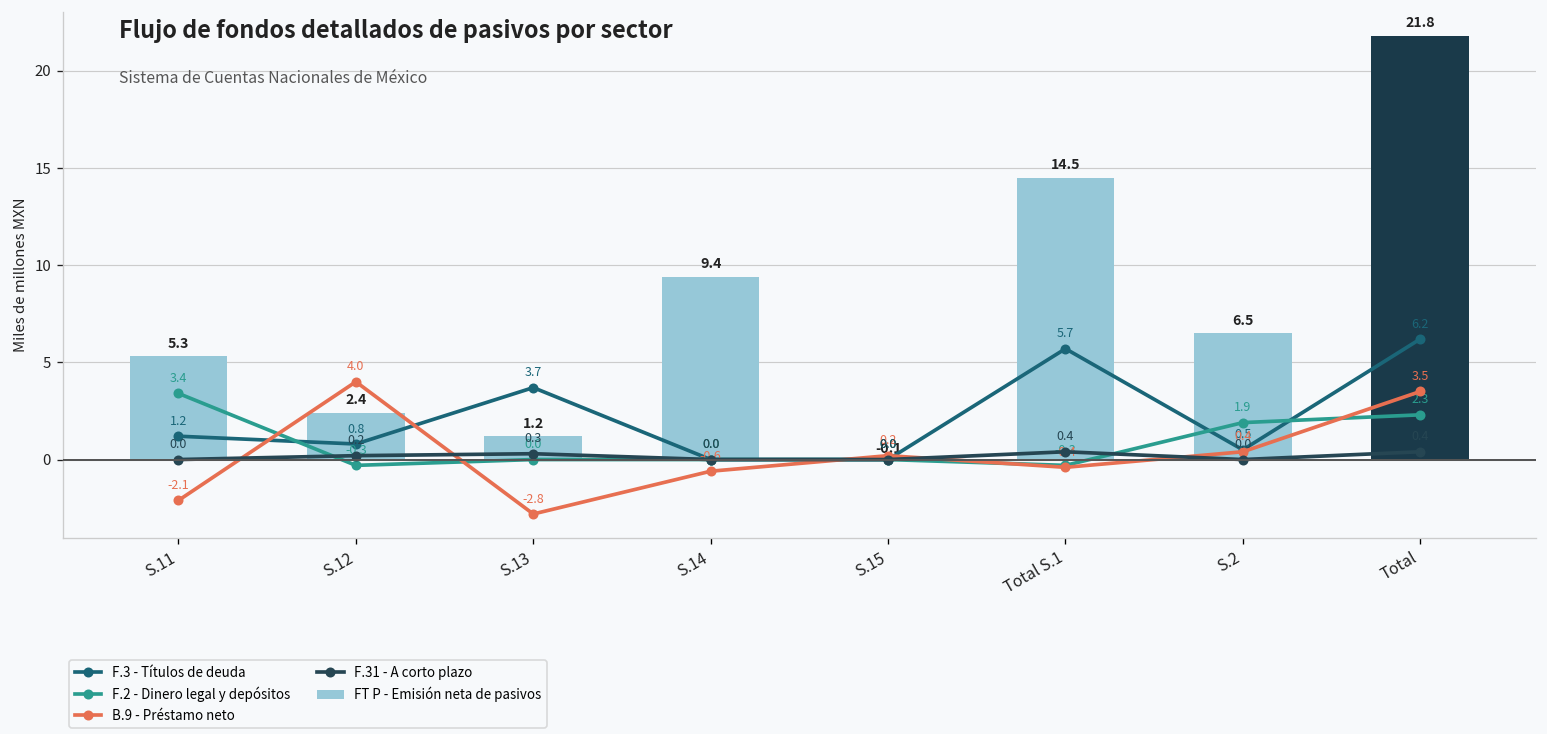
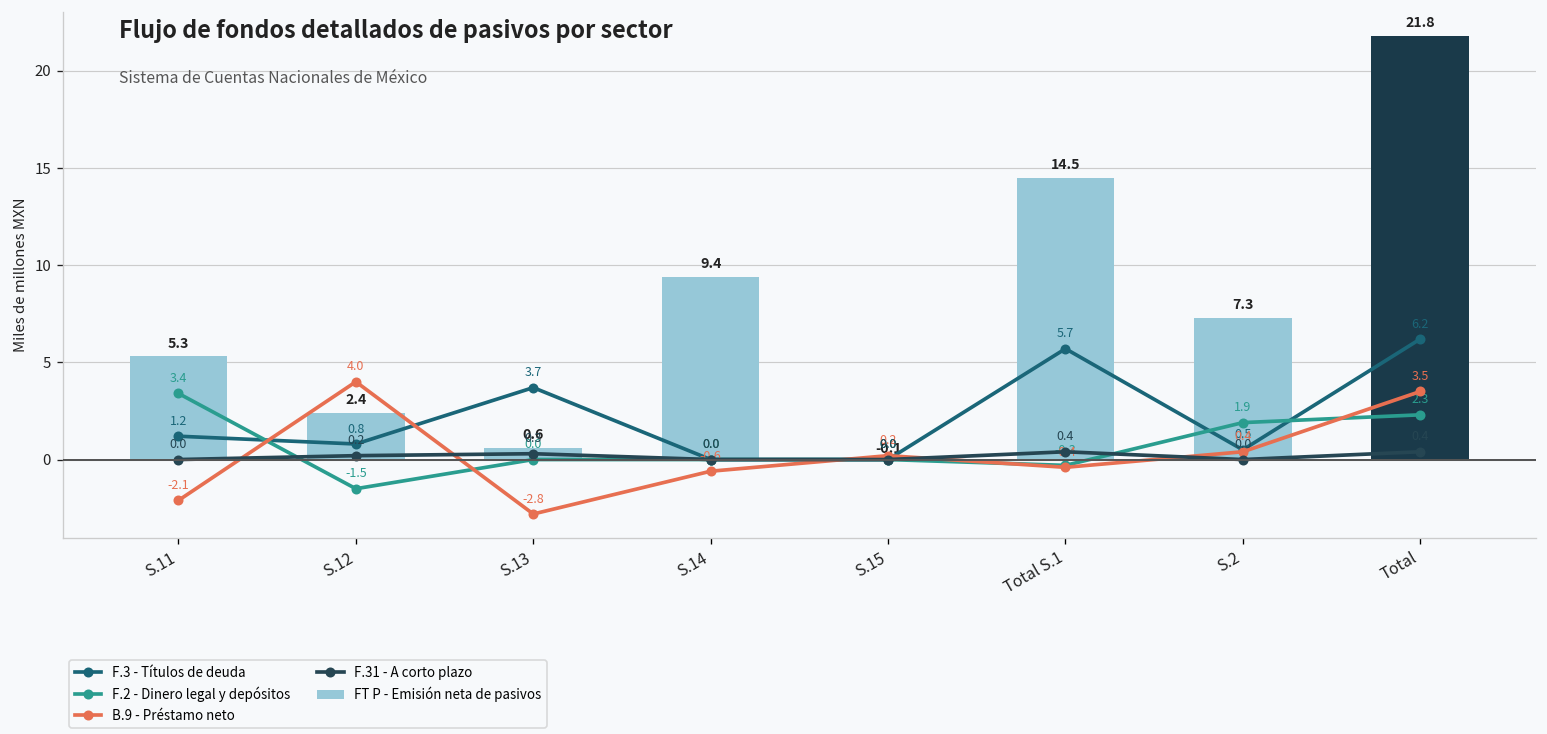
F.2 - Dinero legal y depósitos, S.12: -0.3 -> -1.5
FT P - Emisión neta de pasivos, S.13: 1.2 -> 0.6
FT P - Emisión neta de pasivos, S.2: 6.5 -> 7.3
